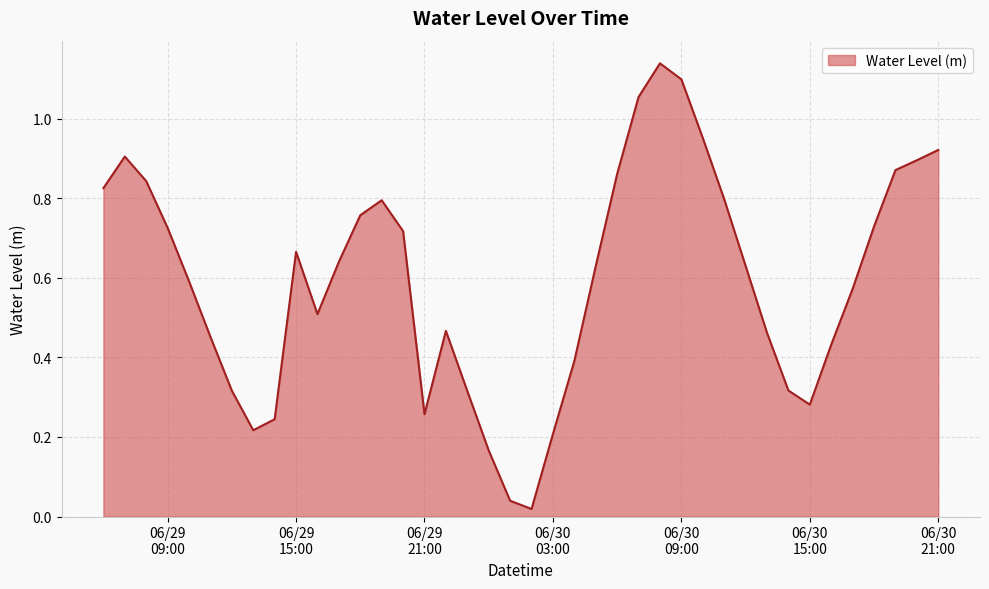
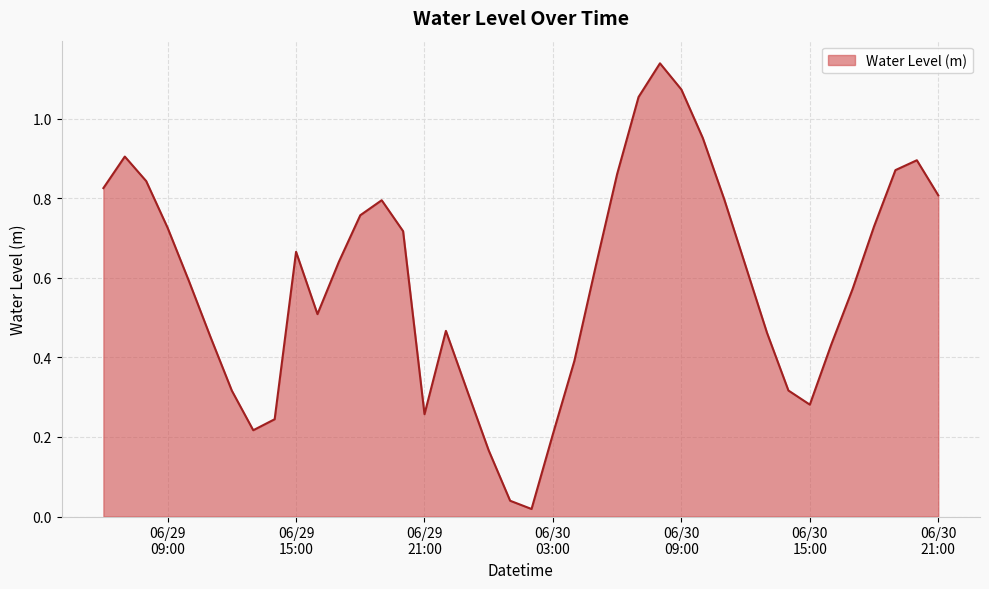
06/30 09:00: 1.10 -> 1.07
06/30 21:00: 0.92 -> 0.81
